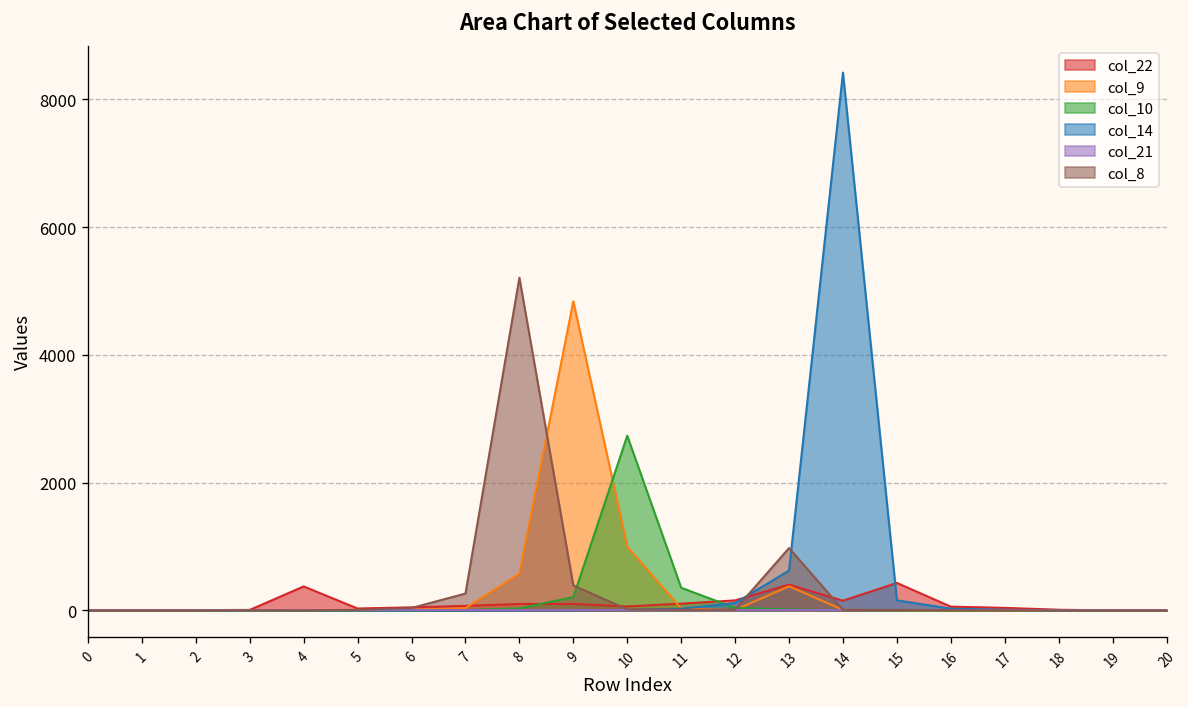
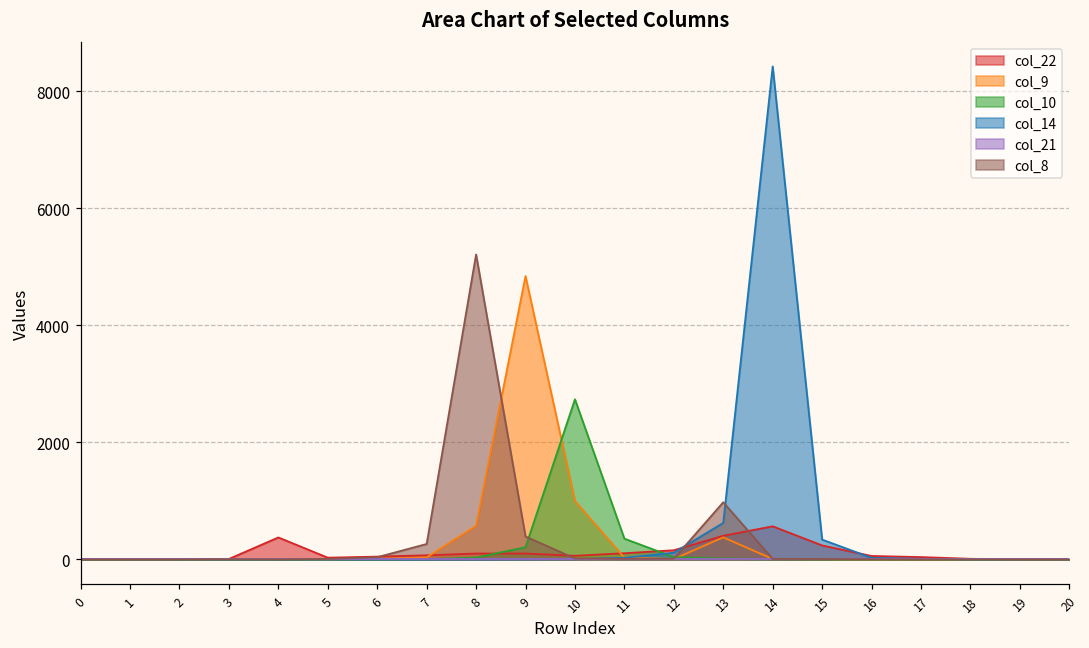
col_22, 14: 200 -> 600
col_22, 15: 400 -> 200
col_14, 15: 200 -> 300
